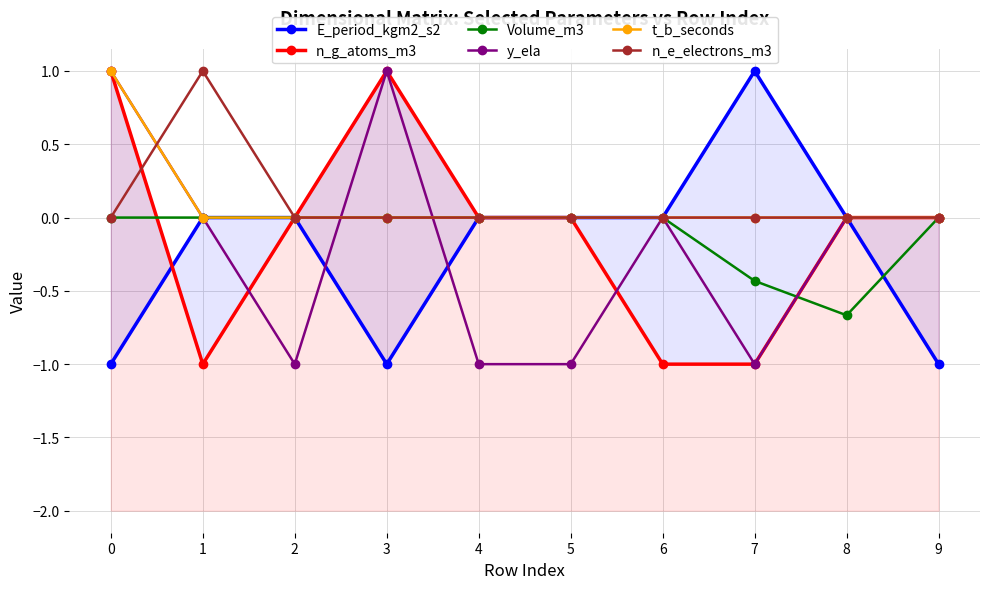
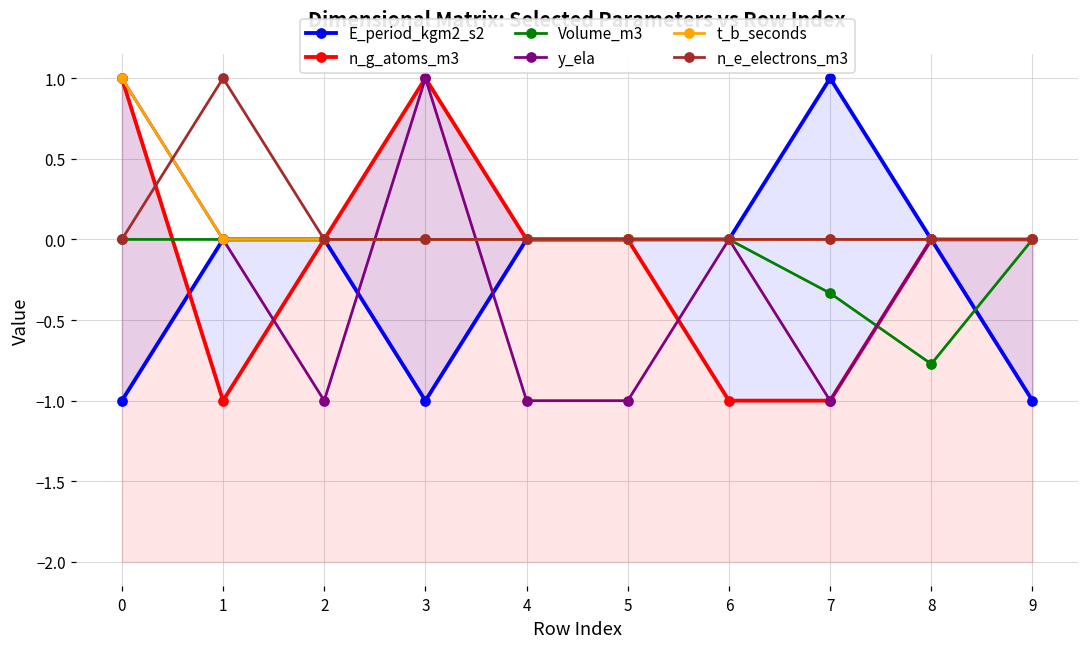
Volume_m3, 7: -0.43 -> -0.33
Volume_m3, 8: -0.67 -> -0.77
